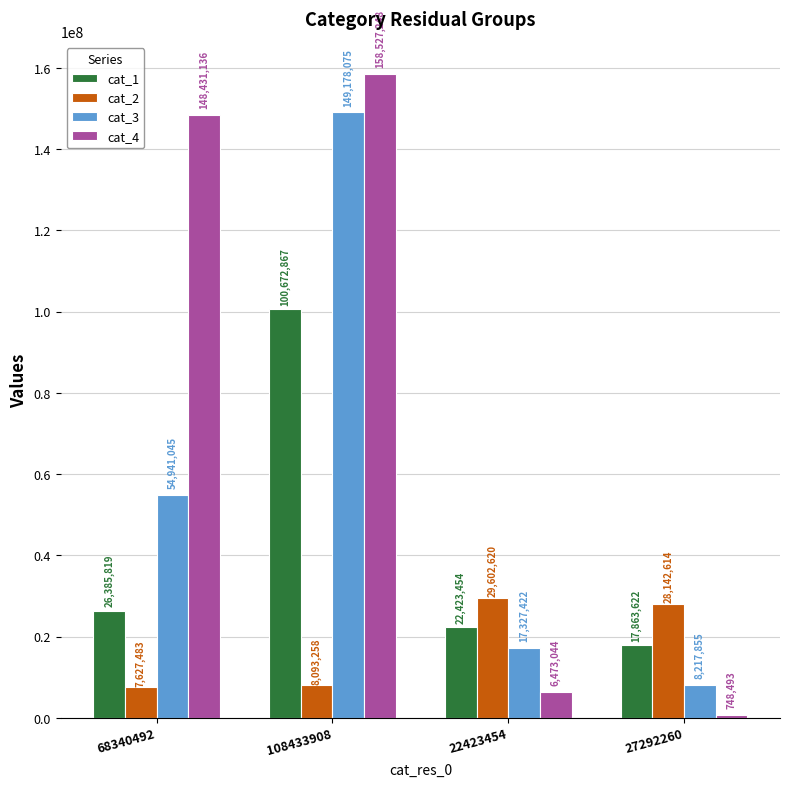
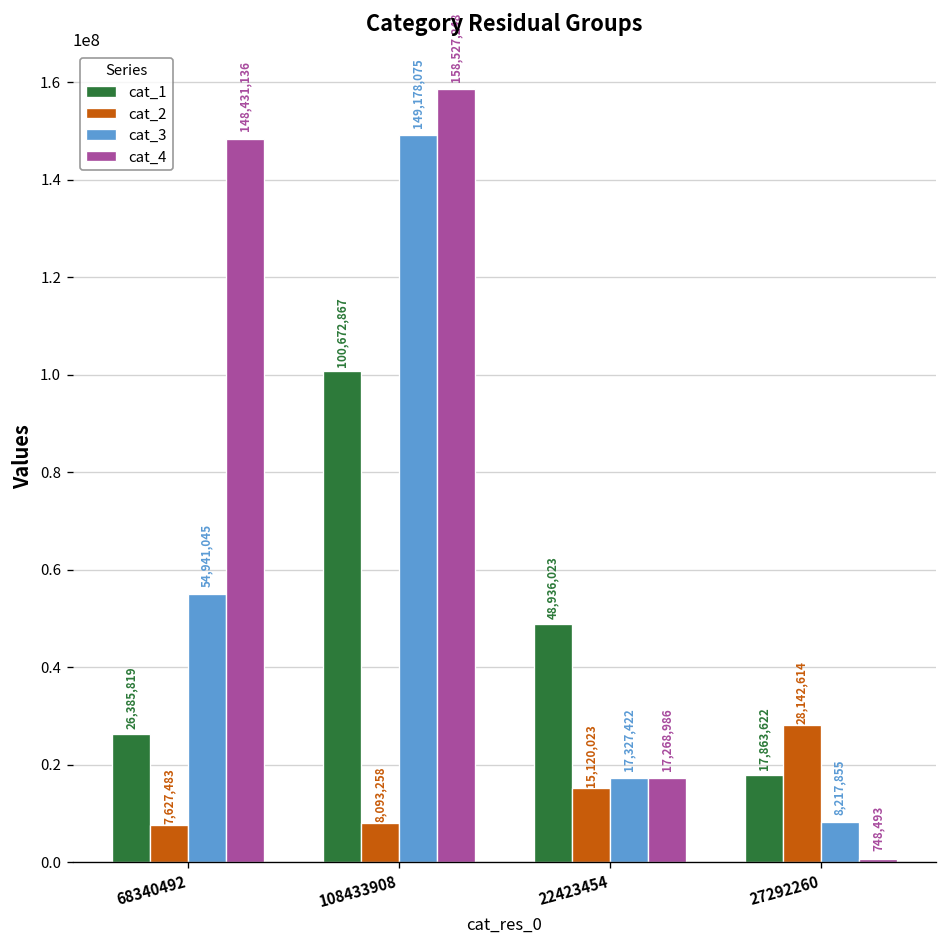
cat_1, 22423454: 22,423,454 -> 48,936,023
cat_2, 22423454: 29,602,620 -> 15,120,023
cat_4, 22423454: 6,473,044 -> 17,268,986
